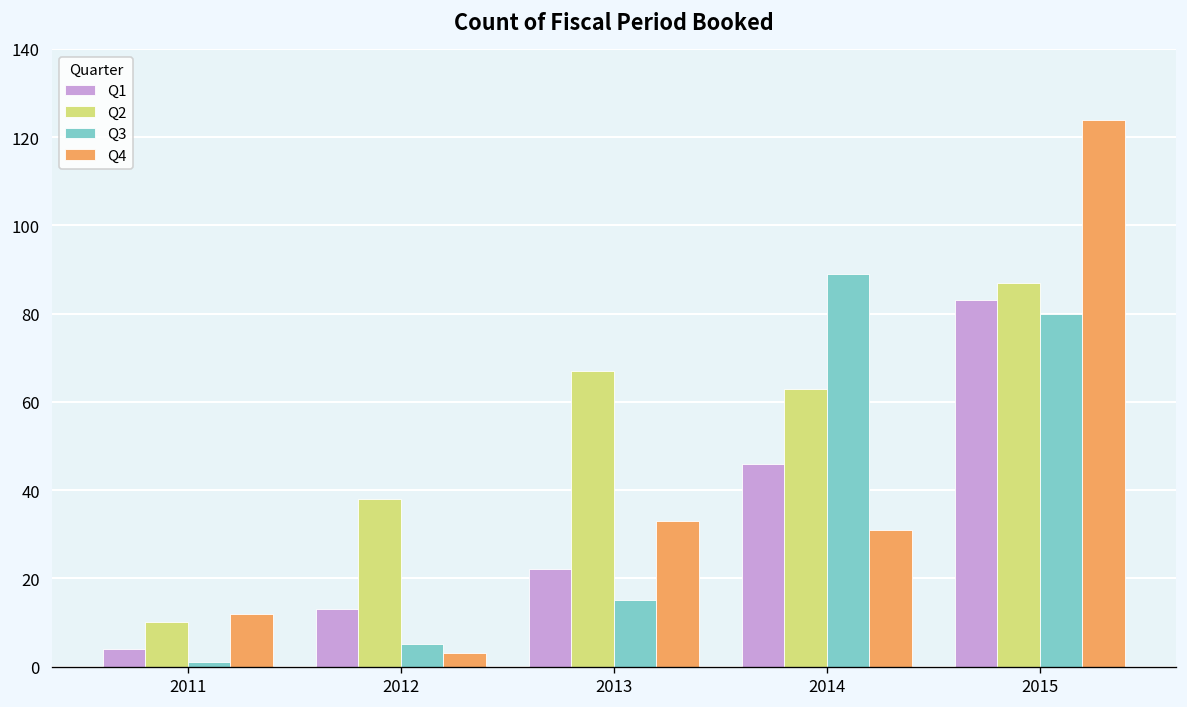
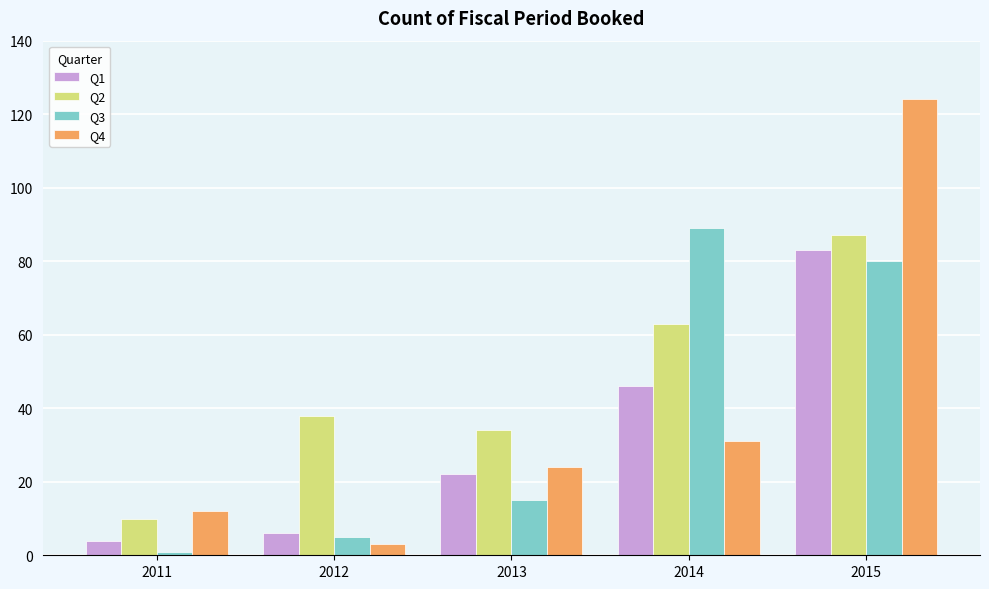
Q1, 2012: 13 -> 6
Q2, 2013: 67 -> 34
Q4, 2013: 33 -> 24
